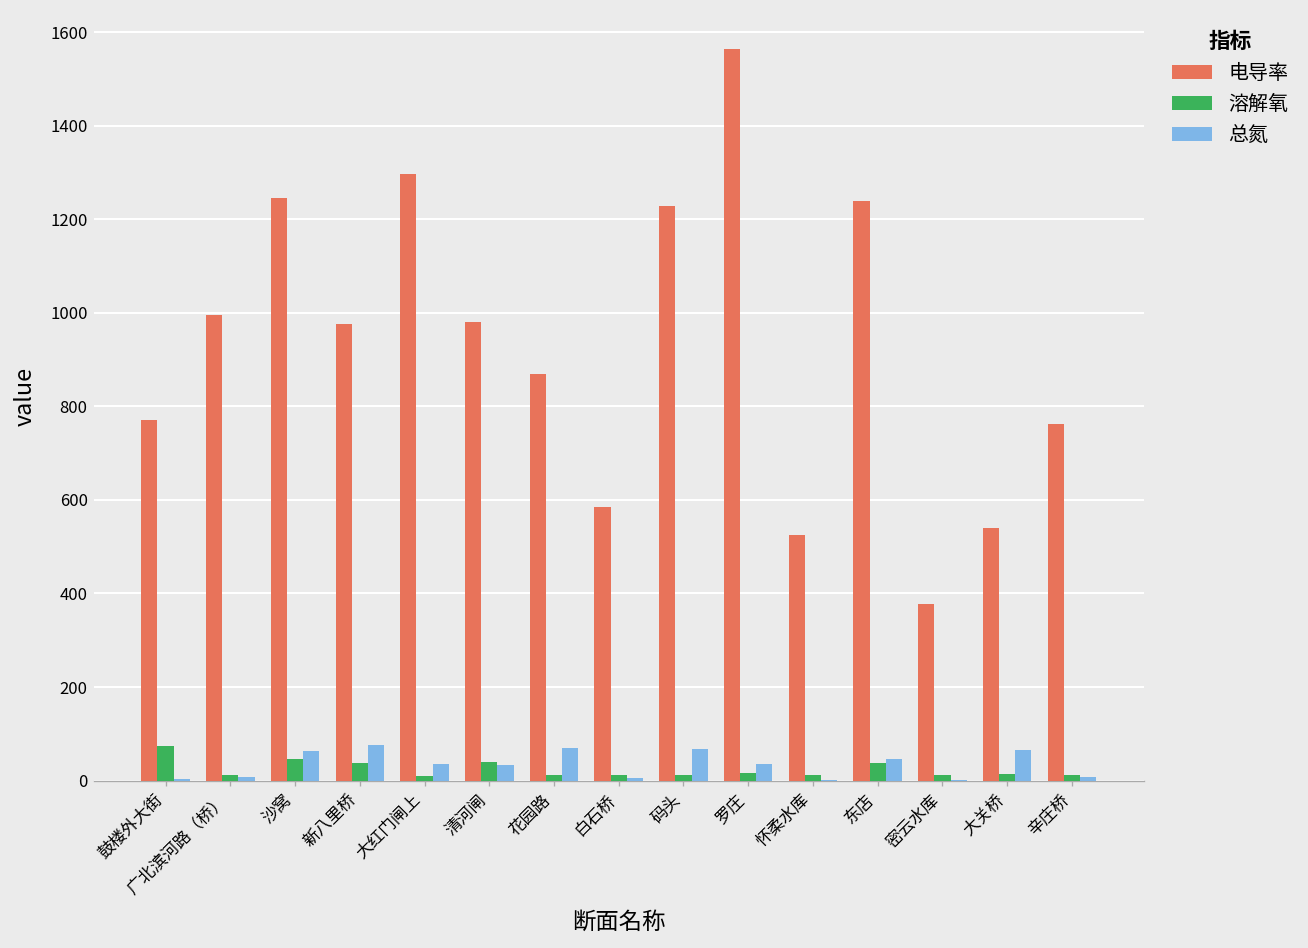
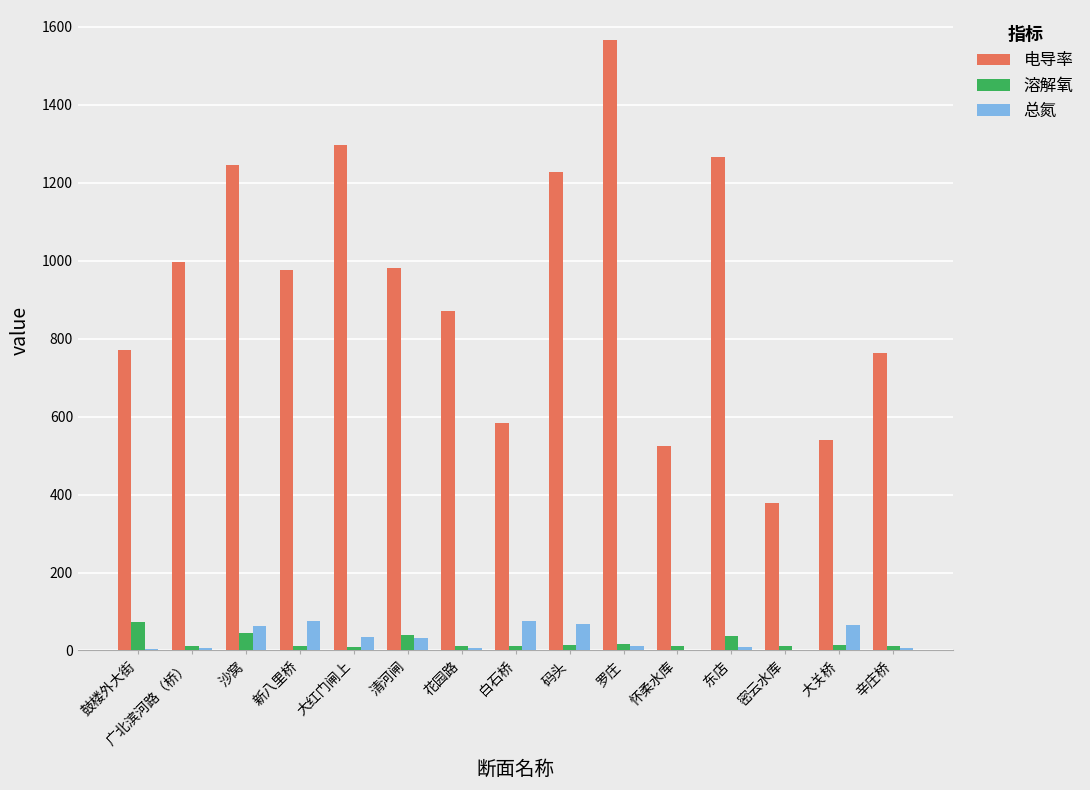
溶解氧, 新八里桥: 40 -> 10
总氮, 花园路: 70 -> 10
总氮, 白石桥: 0 -> 80
总氮, 罗庄: 40 -> 10
电导率, 东店: 1240 -> 1270
总氮, 东店: 50 -> 10
